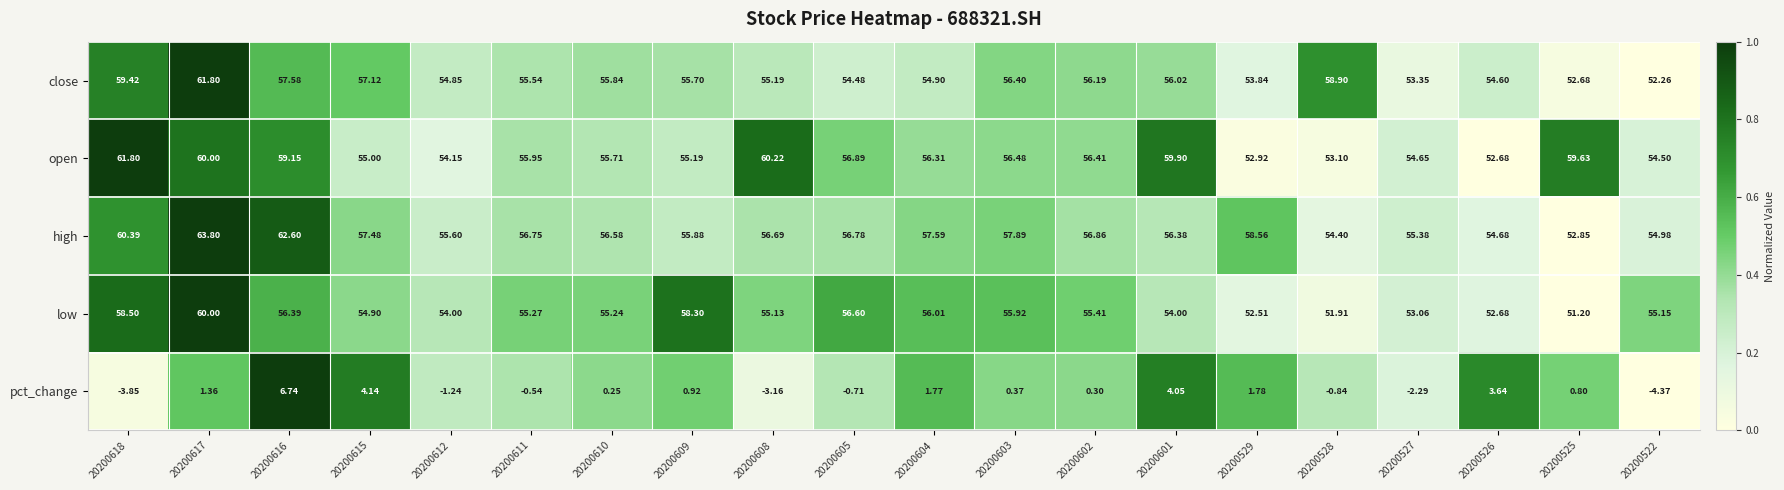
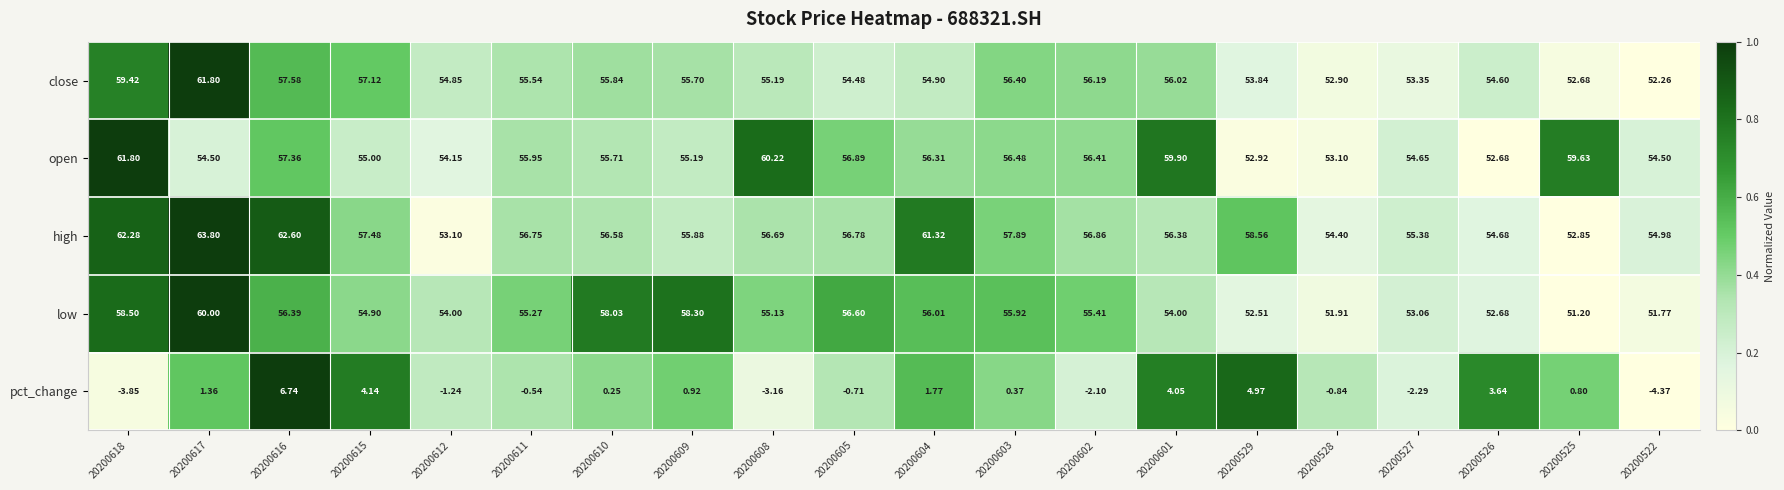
close, 20200528: 58.90 -> 52.90
open, 20200617: 60.00 -> 54.50
open, 20200616: 59.15 -> 57.36
high, 20200618: 60.39 -> 62.28
high, 20200612: 55.60 -> 53.10
high, 20200604: 57.59 -> 61.32
low, 20200610: 55.24 -> 58.03
low, 20200522: 55.15 -> 51.77
pct_change, 20200602: 0.30 -> -2.10
pct_change, 20200529: 1.78 -> 4.97
